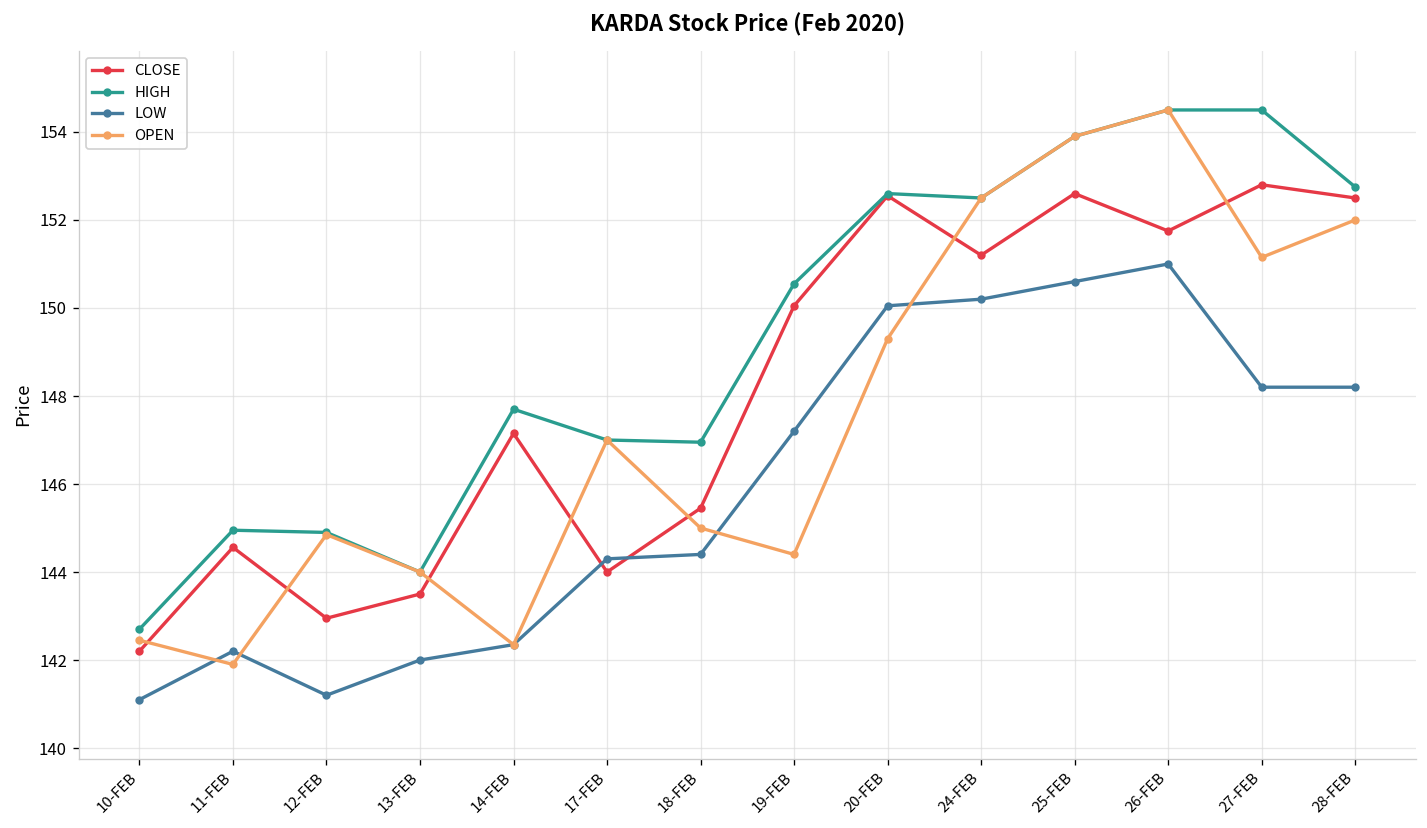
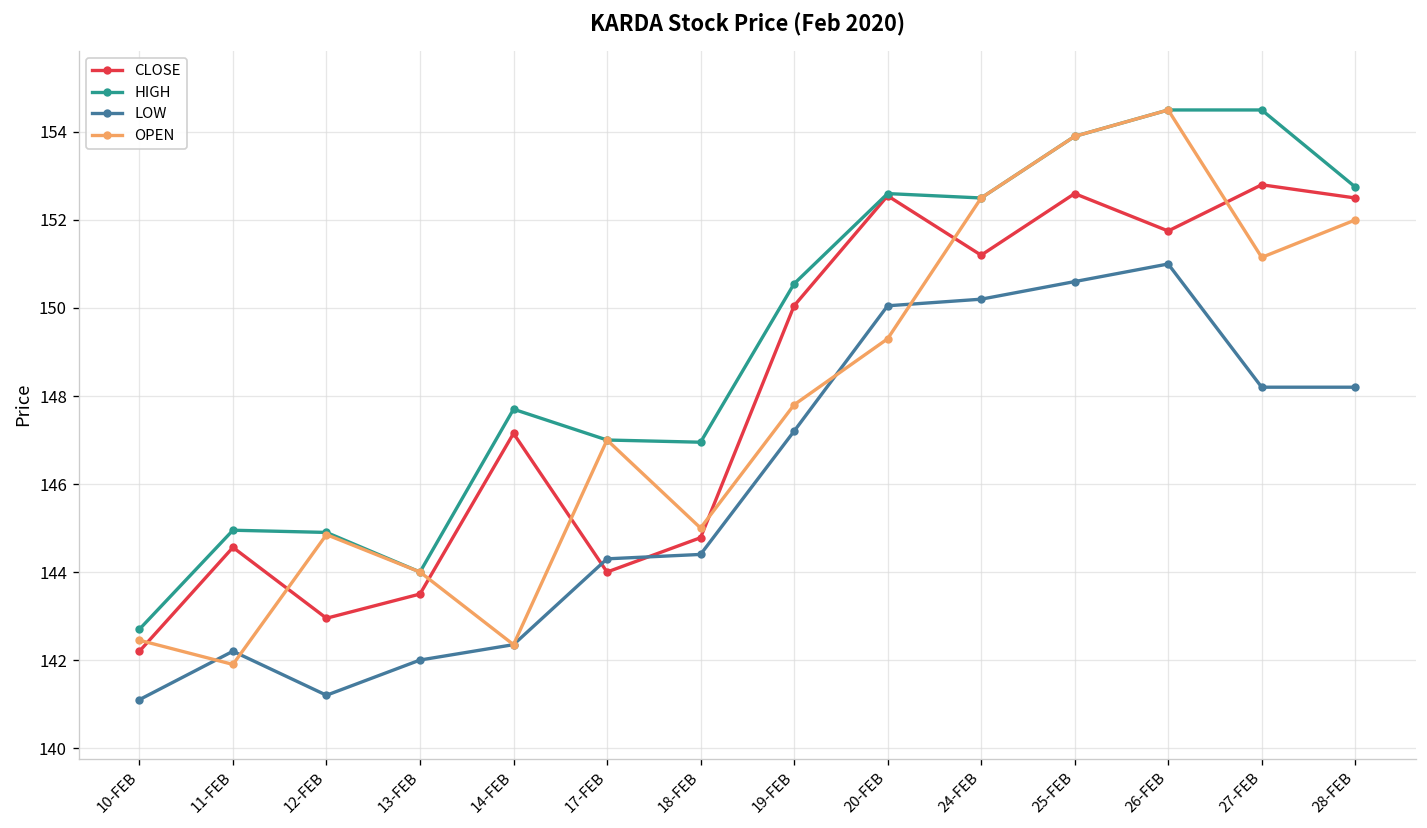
CLOSE, 18-FEB: 145.5 -> 144.8
OPEN, 19-FEB: 144.4 -> 147.8
